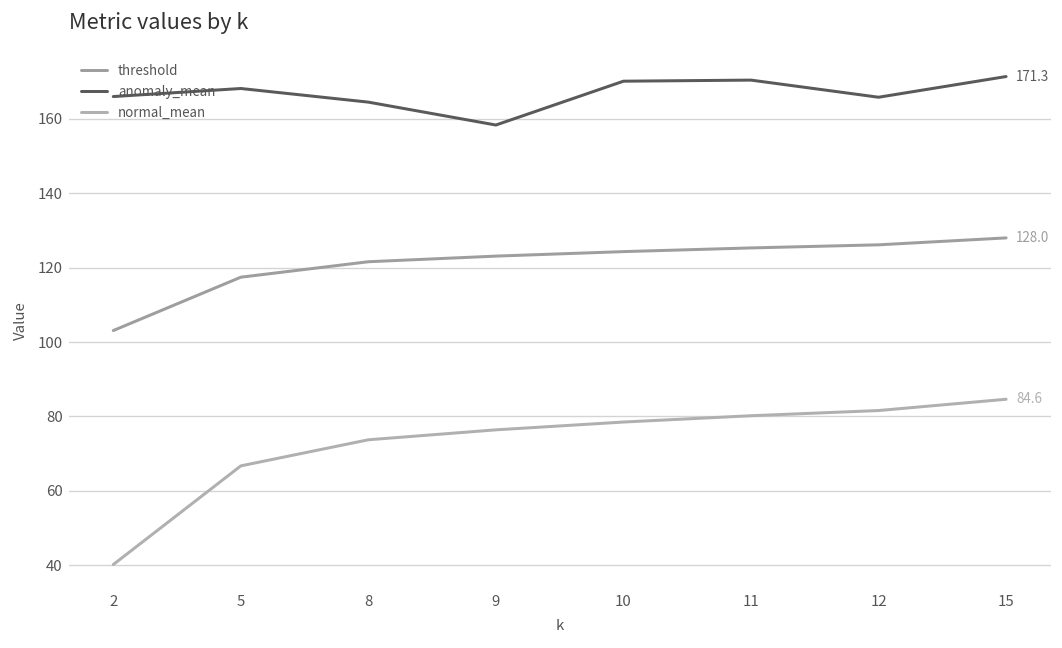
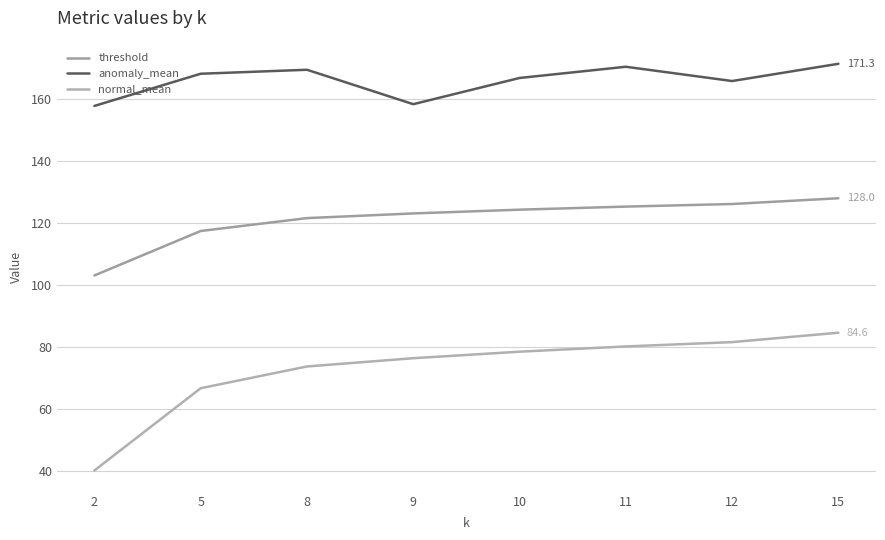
anomaly_mean, 2: 166 -> 158
anomaly_mean, 8: 164 -> 169
anomaly_mean, 10: 170 -> 167
